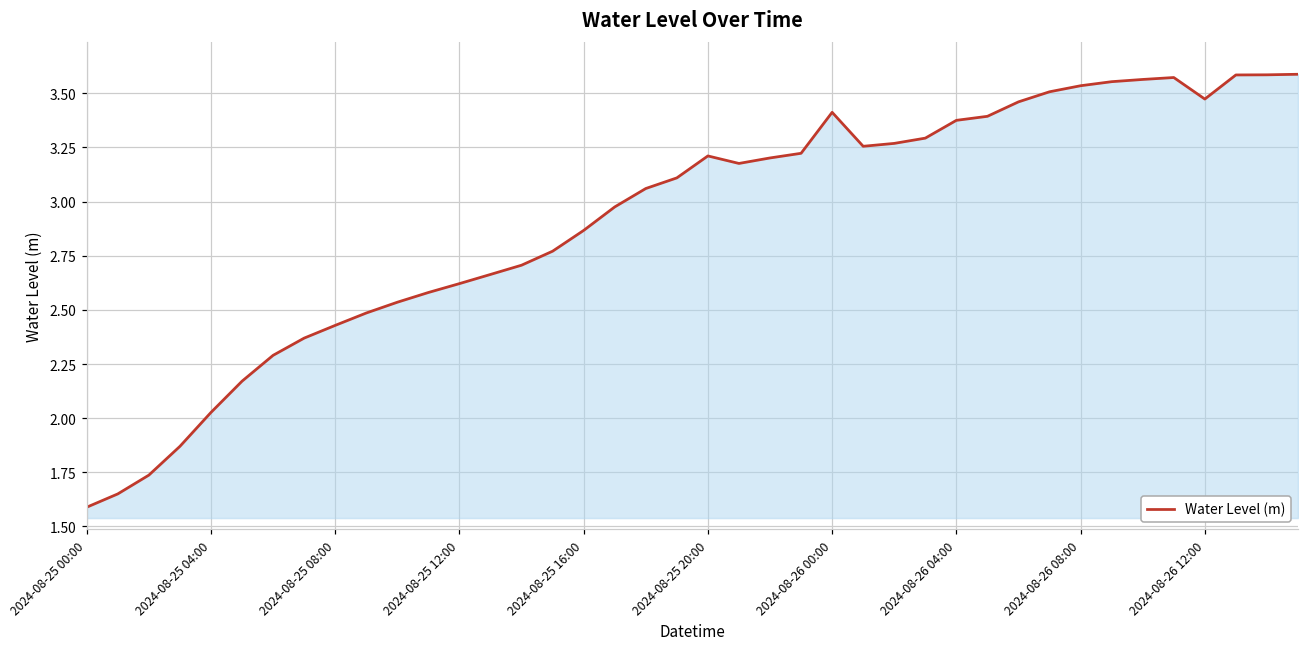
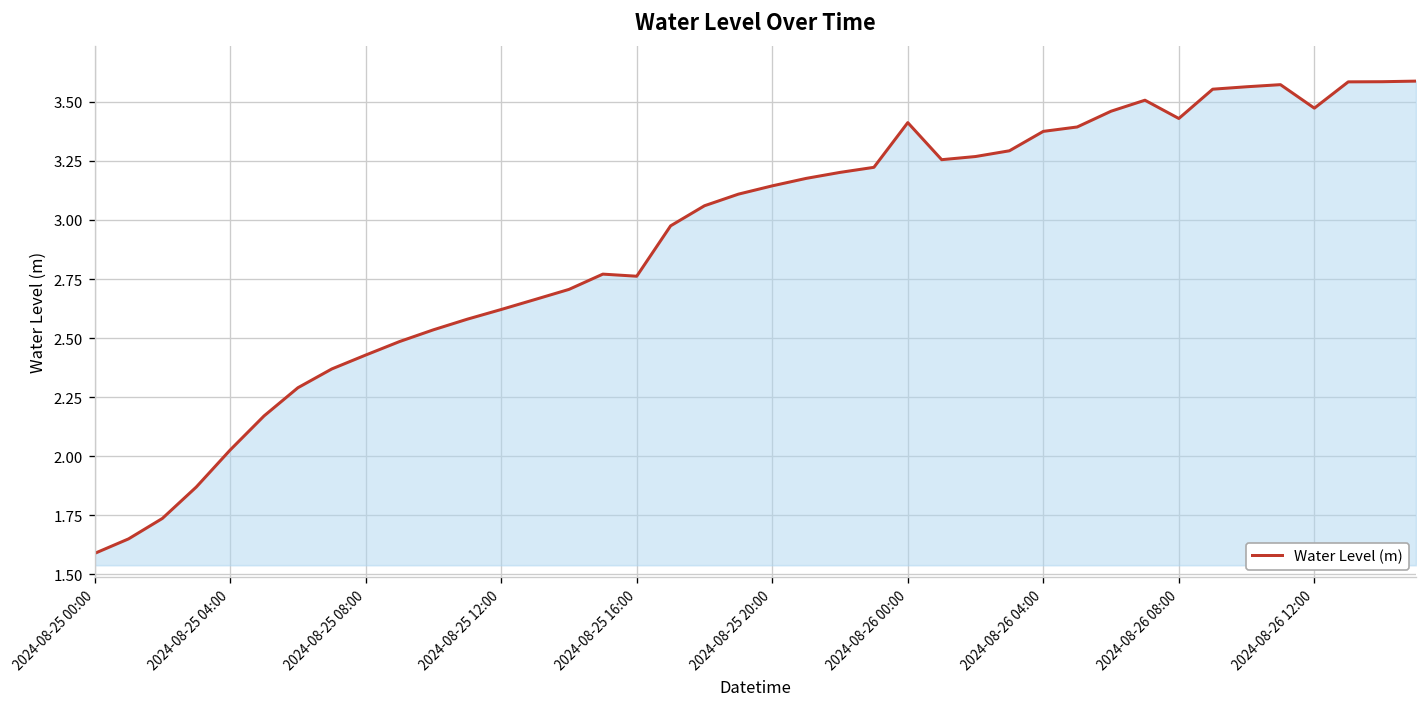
2024-08-25 16:00: 2.87 -> 2.76
2024-08-25 20:00: 3.21 -> 3.14
2024-08-26 08:00: 3.53 -> 3.43
